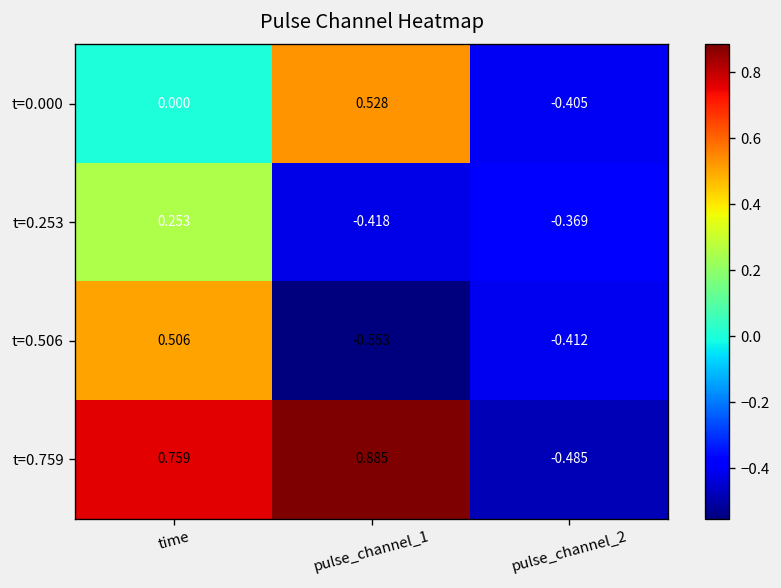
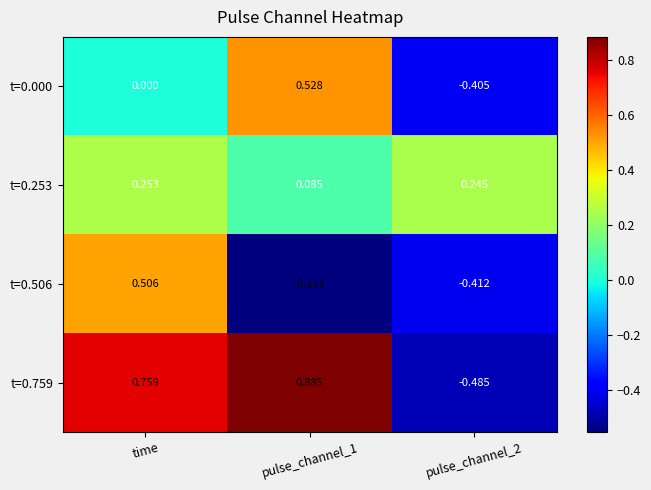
t=0.253, pulse_channel_1: -0.418 -> 0.085
t=0.253, pulse_channel_2: -0.369 -> 0.245
